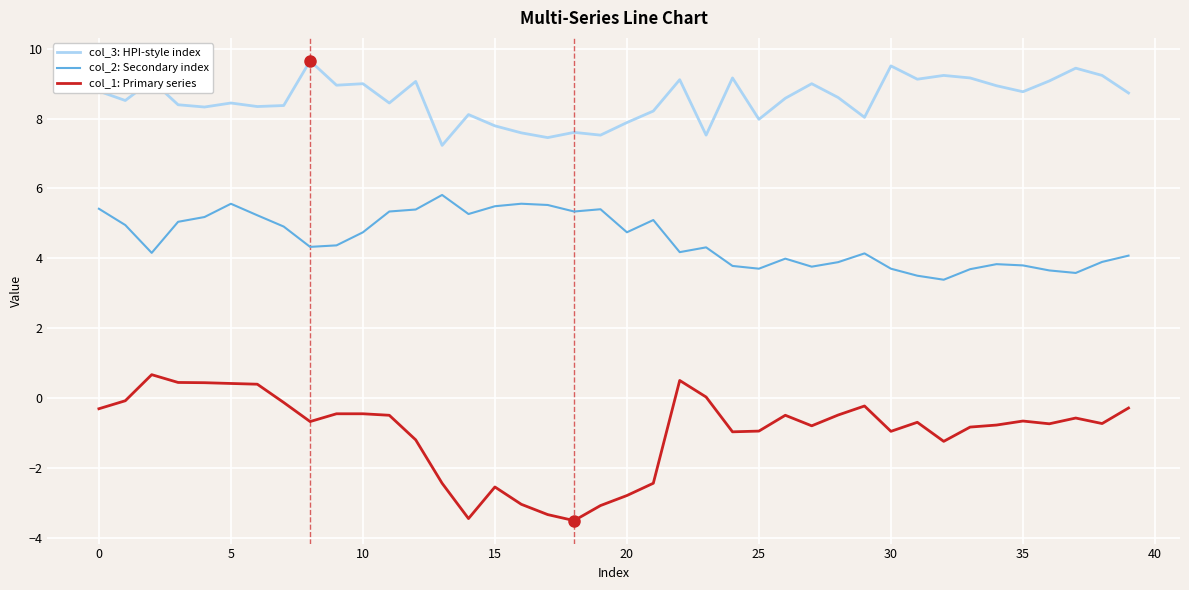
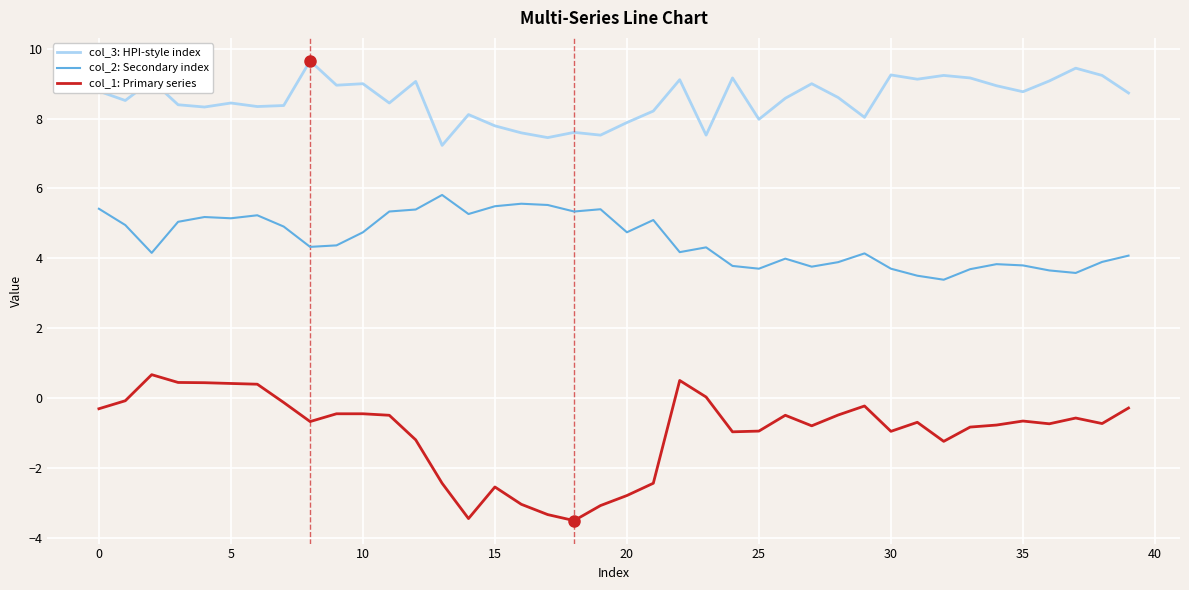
col_2: Secondary index, 5: 5.6 -> 5.1
col_3: HPI-style index, 30: 9.5 -> 9.3
